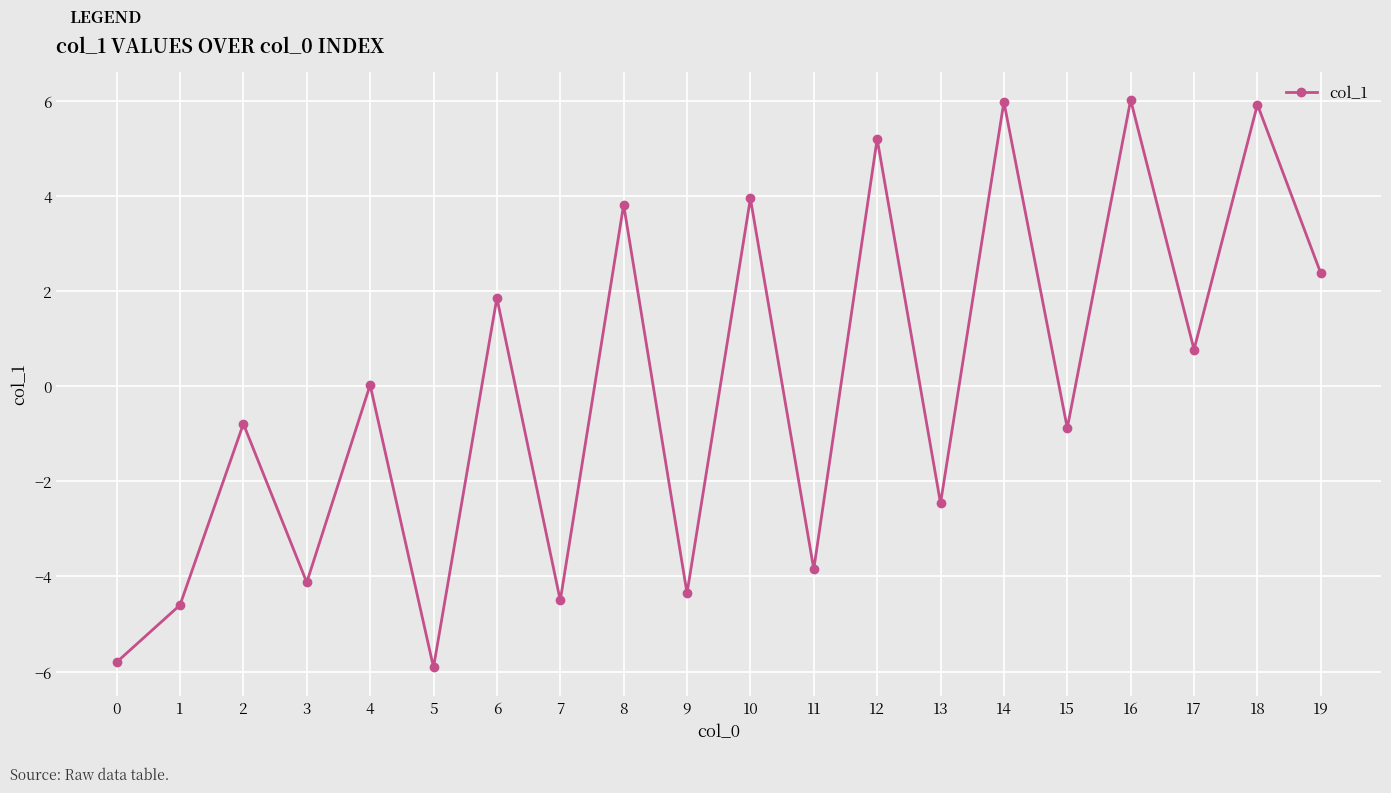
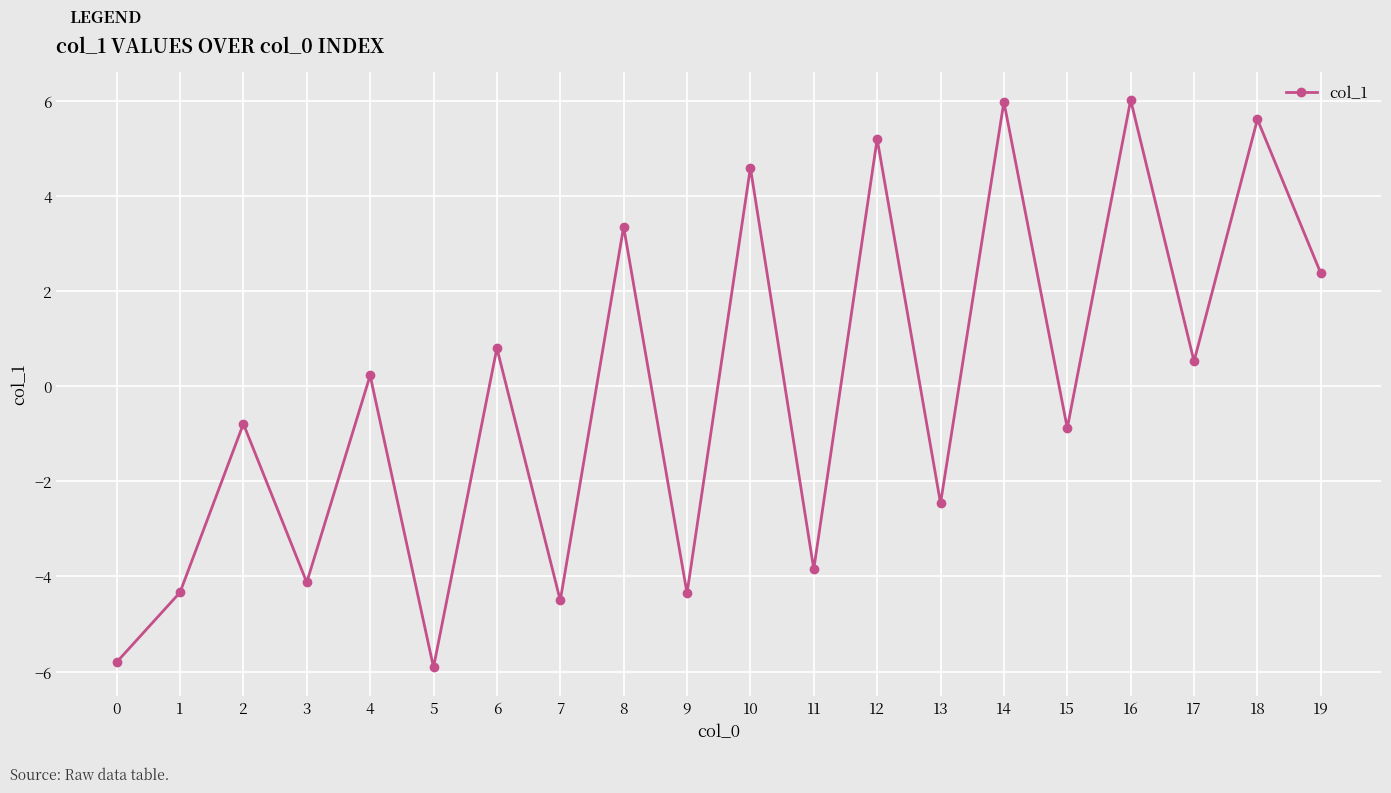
1: -4.6 -> -4.3
4: 0.0 -> 0.2
6: 1.9 -> 0.8
8: 3.8 -> 3.3
10: 3.9 -> 4.6
17: 0.8 -> 0.5
18: 5.9 -> 5.6
